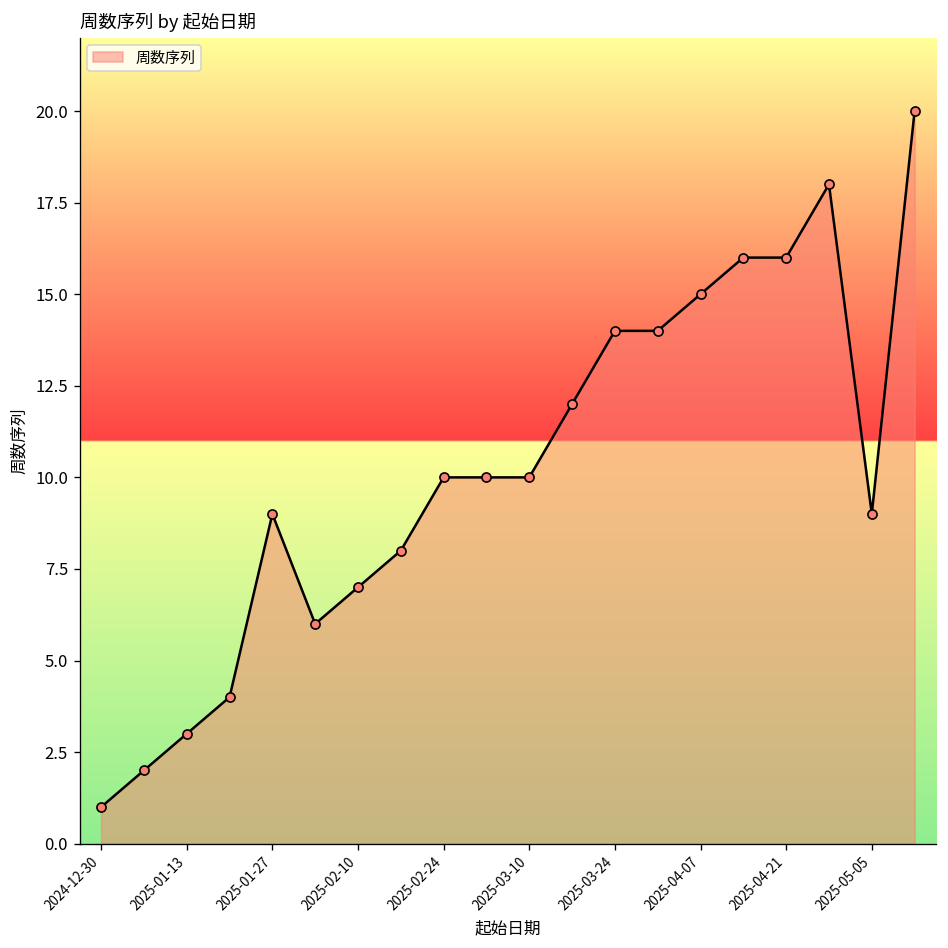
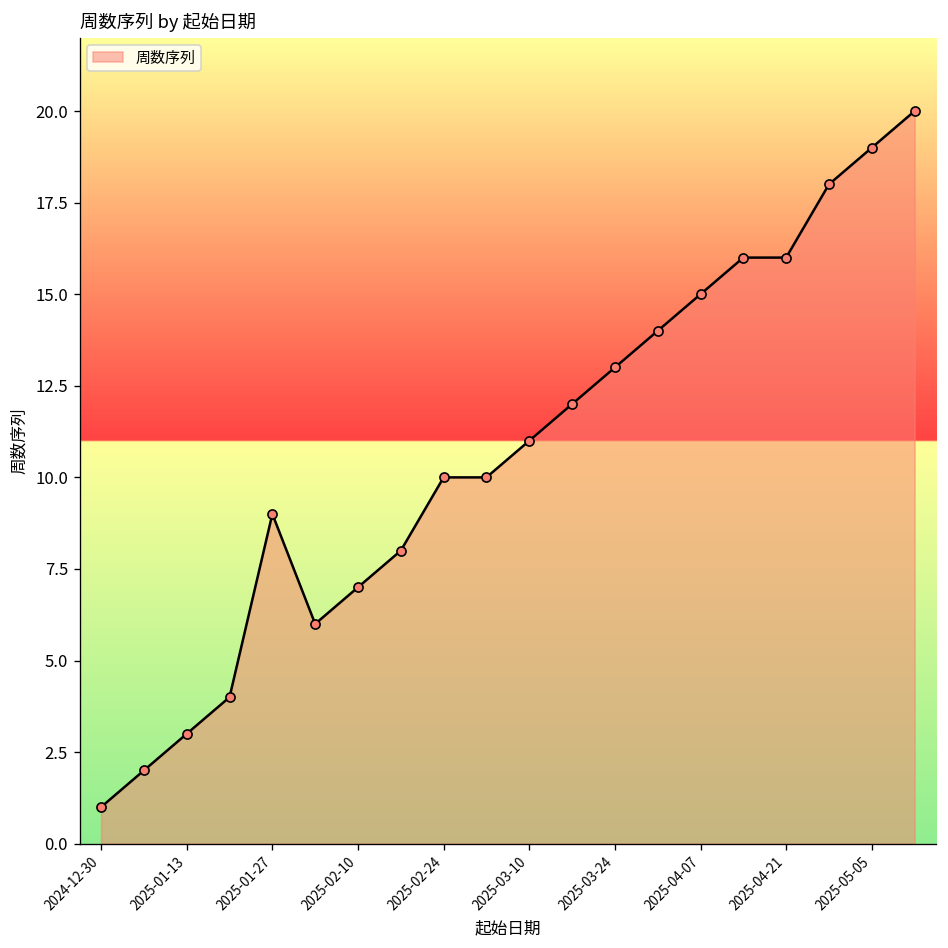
2025-03-10: 10 -> 11
2025-03-24: 14 -> 13
2025-05-05: 9 -> 19
